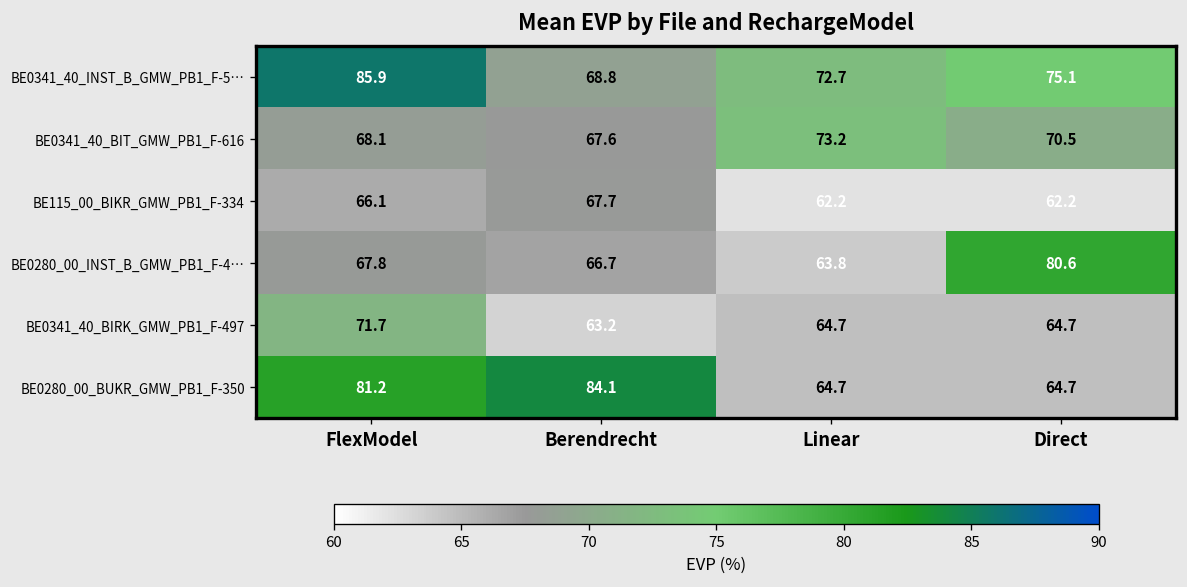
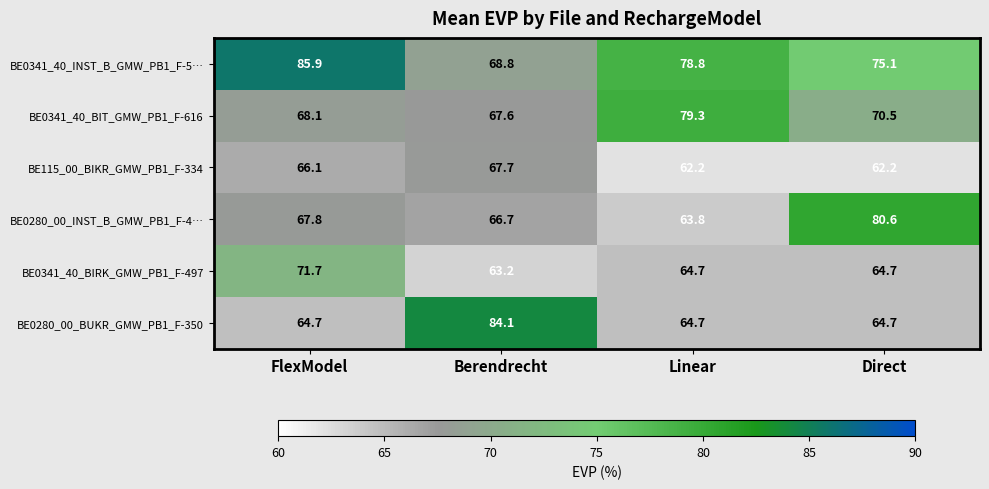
BE0341_40_INST_B_GMW_PB1_F-5…, Linear: 72.7 -> 78.8
BE0341_40_BIT_GMW_PB1_F-616, Linear: 73.2 -> 79.3
BE0280_00_BUKR_GMW_PB1_F-350, FlexModel: 81.2 -> 64.7
